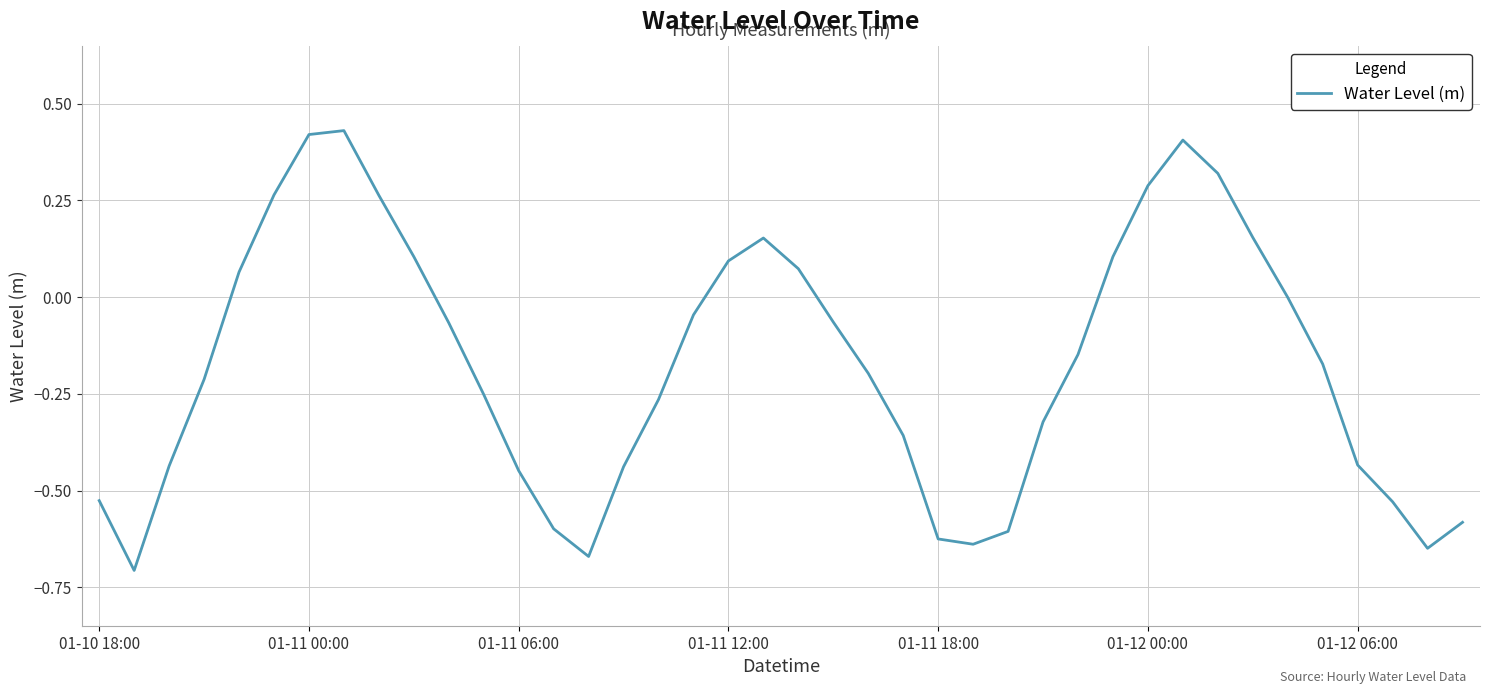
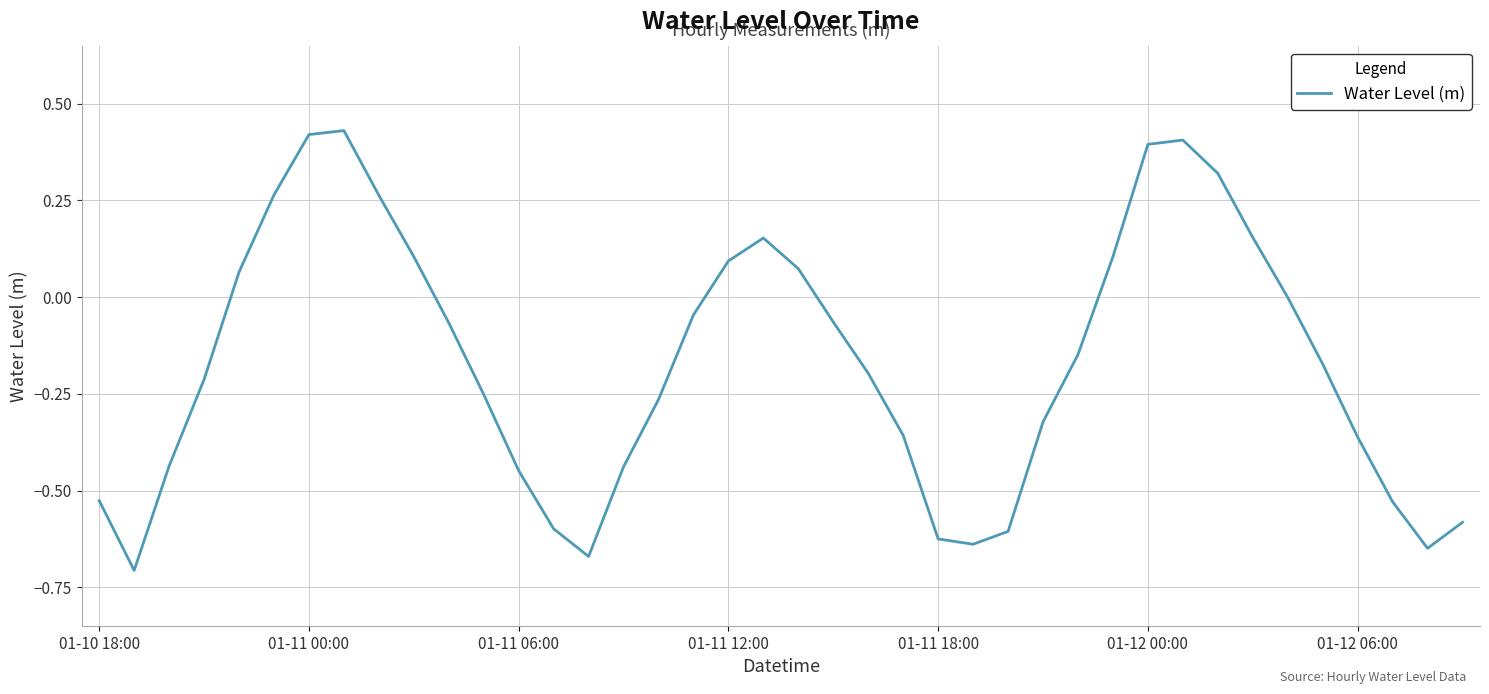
01-12 00:00: 0.29 -> 0.39
01-12 06:00: -0.43 -> -0.36
